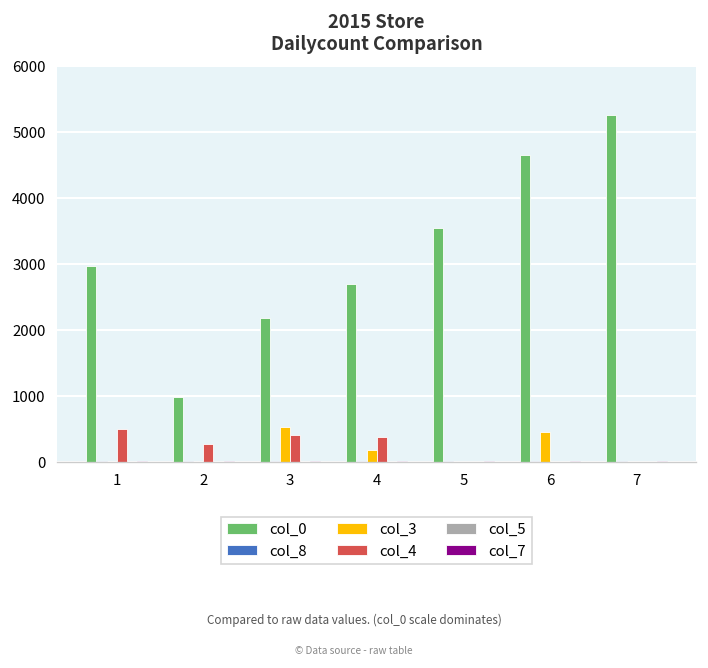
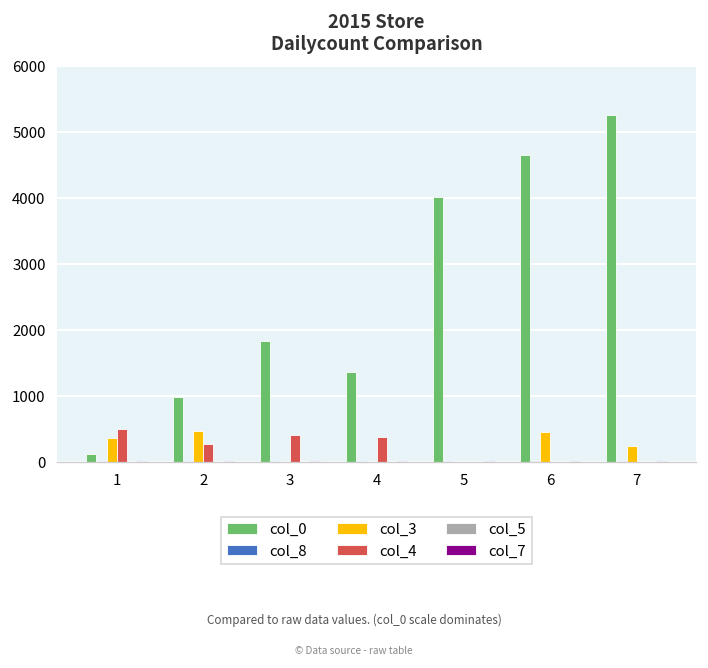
col_0, 1: 3000 -> 100
col_3, 1: 0 -> 400
col_3, 2: 0 -> 500
col_0, 3: 2200 -> 1800
col_3, 3: 500 -> 0
col_0, 4: 2700 -> 1400
col_3, 4: 200 -> 0
col_0, 5: 3600 -> 4000
col_3, 7: 0 -> 200
